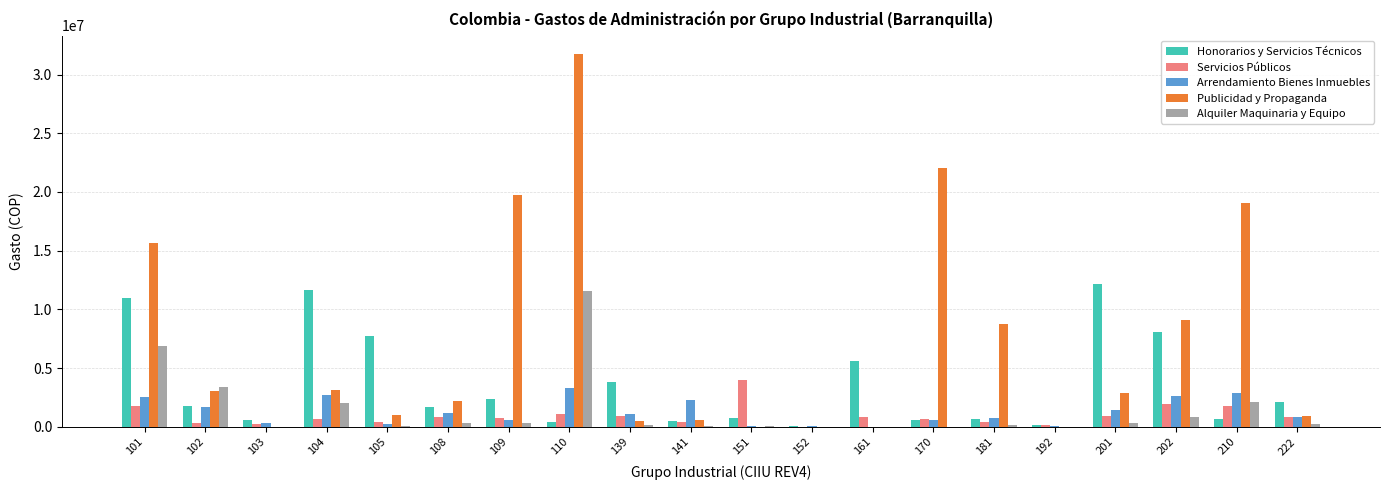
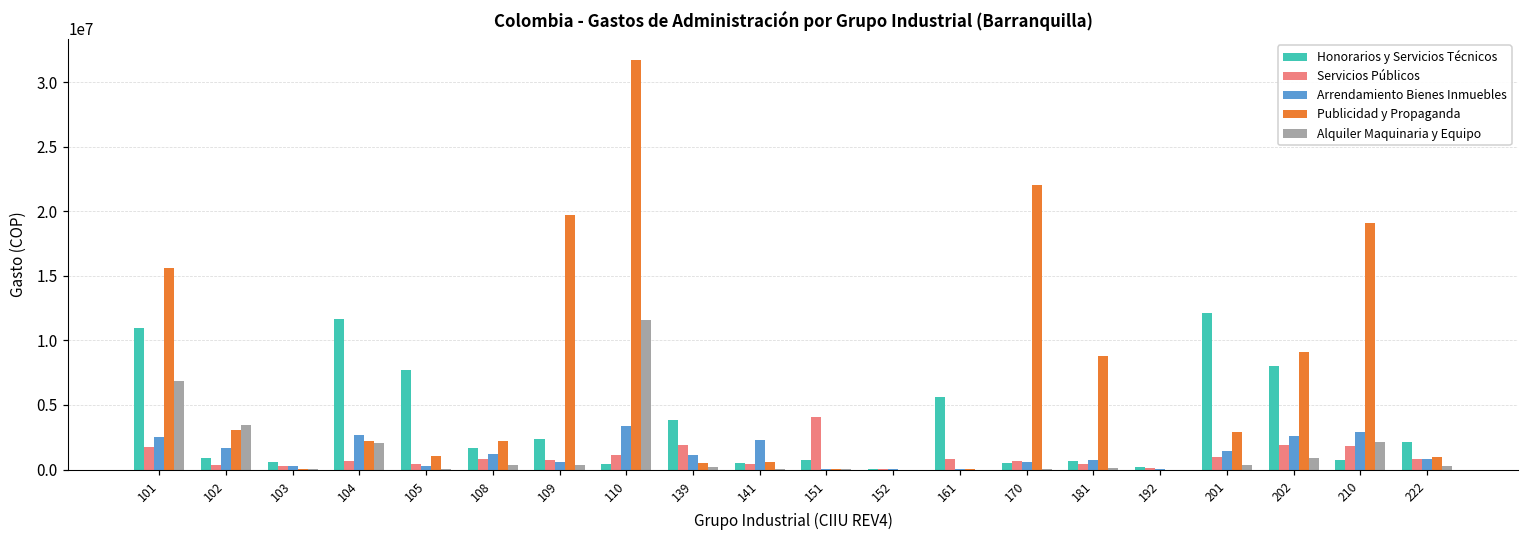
Honorarios y Servicios Técnicos, 102: 1700000 -> 900000
Publicidad y Propaganda, 104: 3100000 -> 2200000
Servicios Públicos, 139: 1000000 -> 1900000
